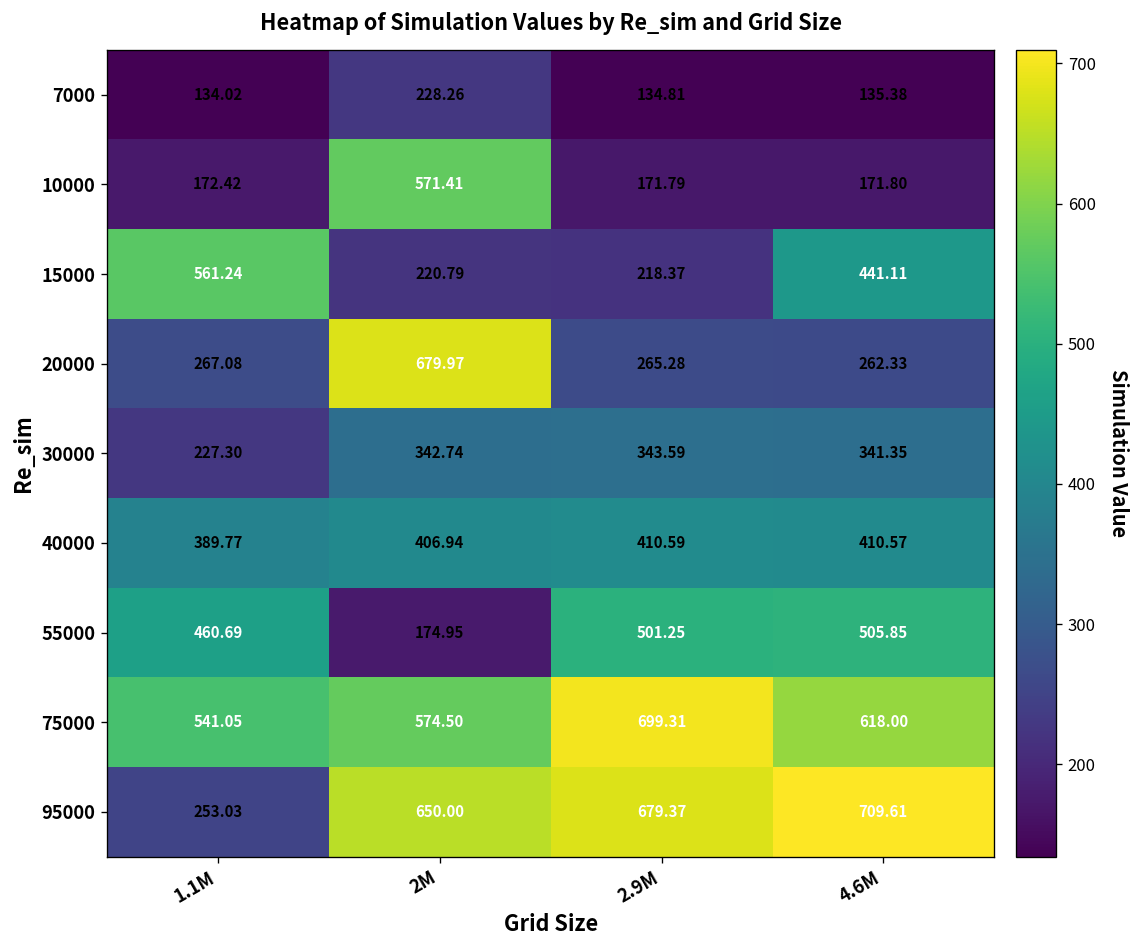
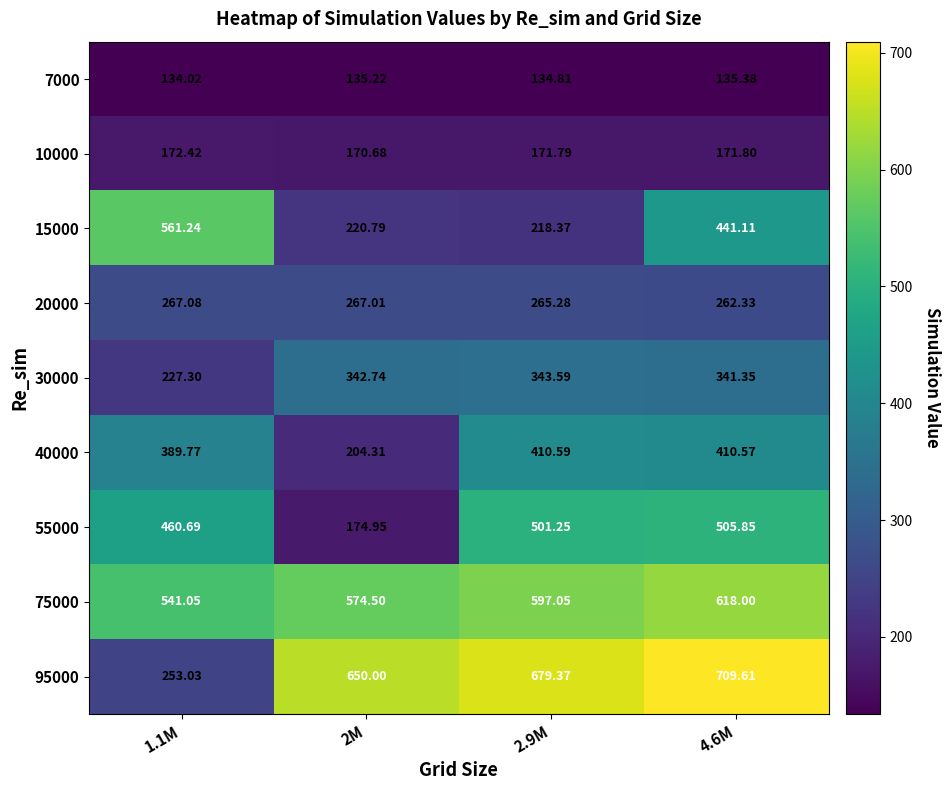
7000, 2M: 228.26 -> 135.22
10000, 2M: 571.41 -> 170.68
20000, 2M: 679.97 -> 267.01
40000, 2M: 406.94 -> 204.31
75000, 2.9M: 699.31 -> 597.05
